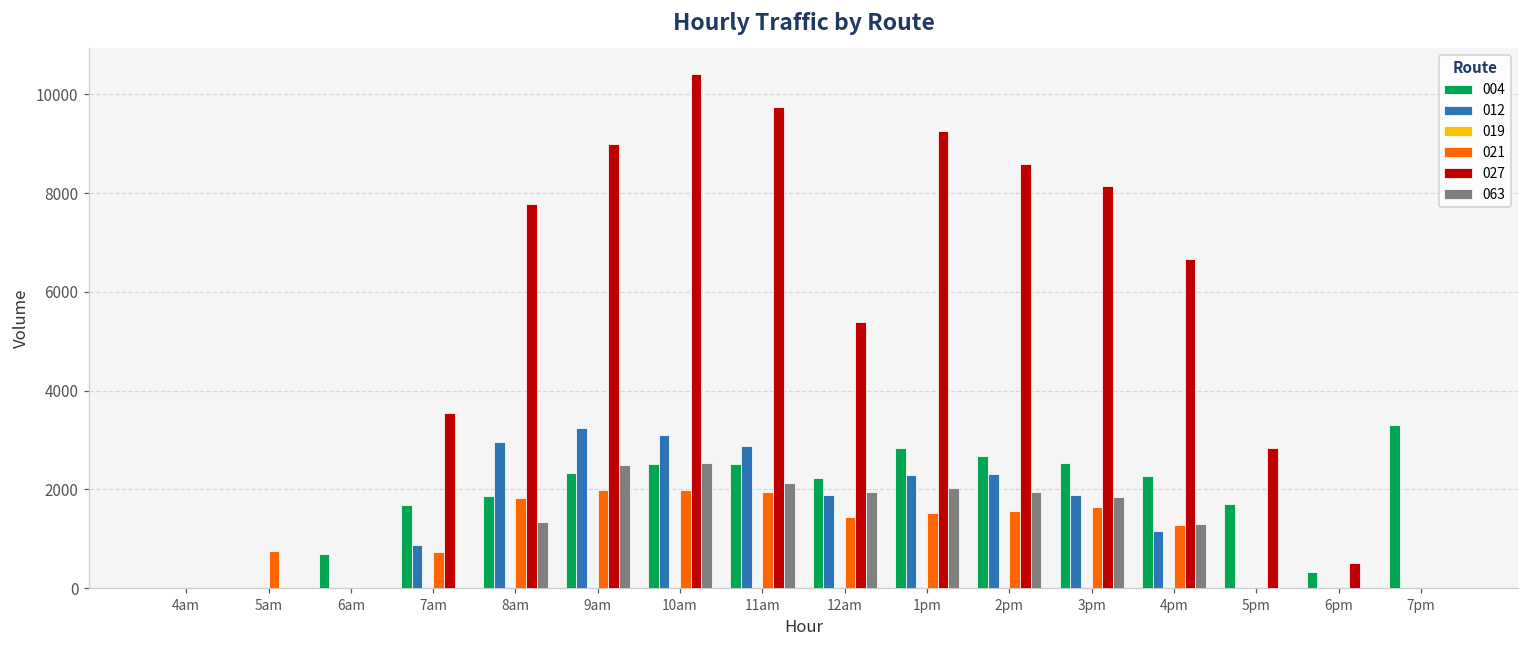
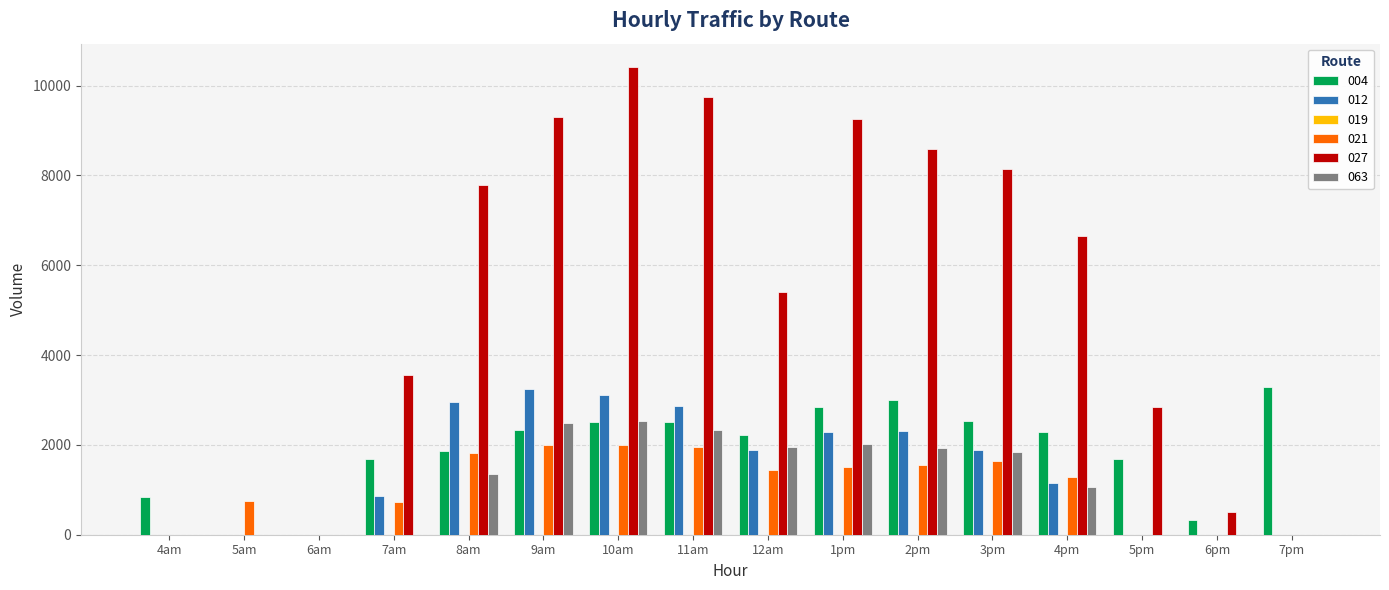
004, 4am: 0 -> 800
004, 6am: 700 -> 0
027, 9am: 9000 -> 9300
063, 11am: 2100 -> 2300
004, 2pm: 2700 -> 3000
063, 4pm: 1300 -> 1100
